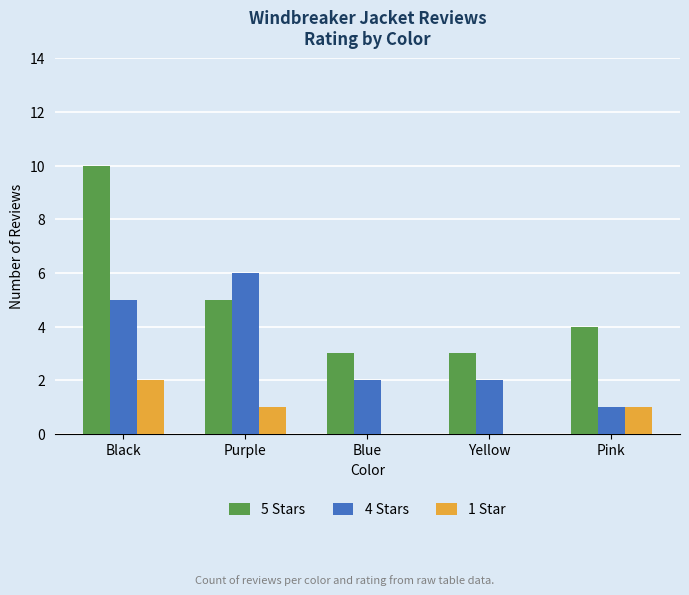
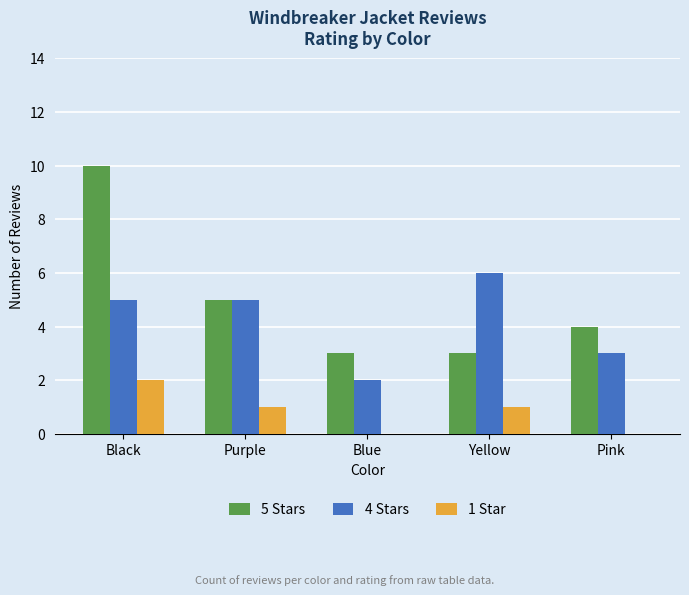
4 Stars, Purple: 6 -> 5
4 Stars, Yellow: 2 -> 6
1 Star, Yellow: 0 -> 1
4 Stars, Pink: 1 -> 3
1 Star, Pink: 1 -> 0
